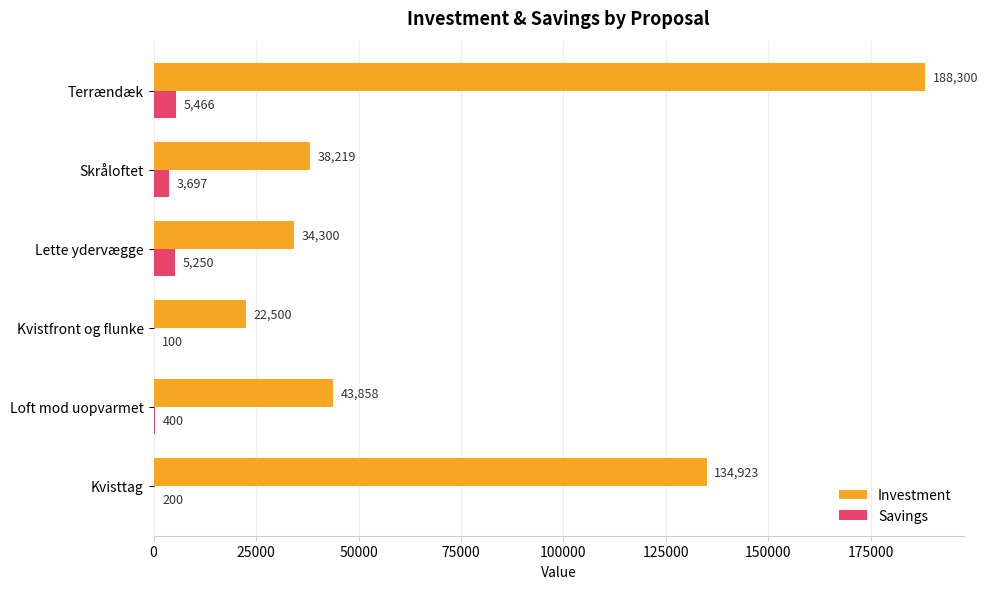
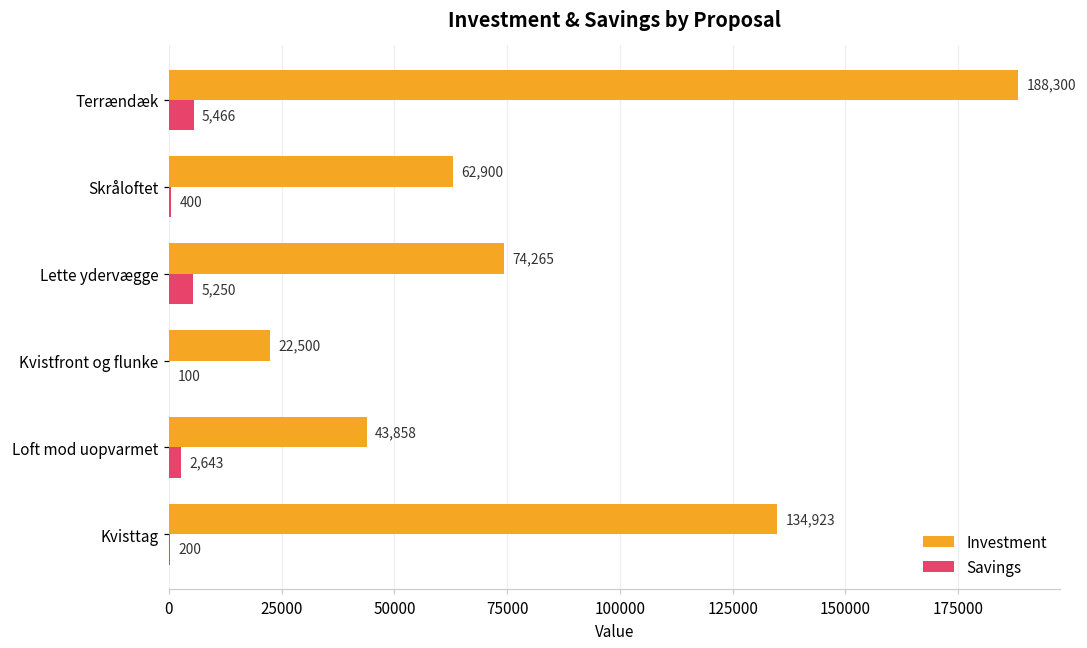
Investment, Skråloftet: 38,219 -> 62,900
Savings, Skråloftet: 3,697 -> 400
Investment, Lette ydervægge: 34,300 -> 74,265
Savings, Loft mod uopvarmet: 400 -> 2,643
